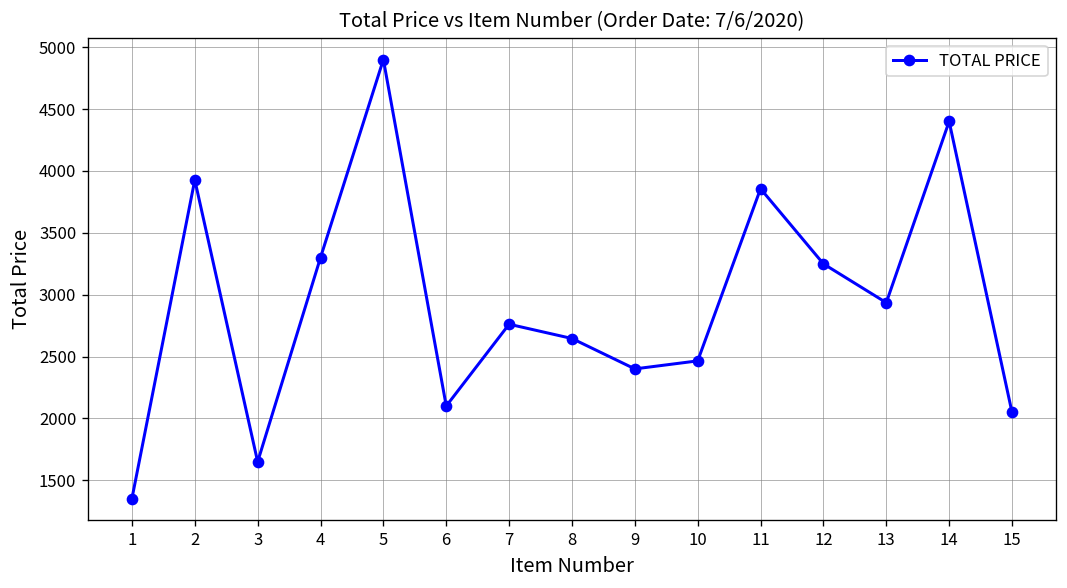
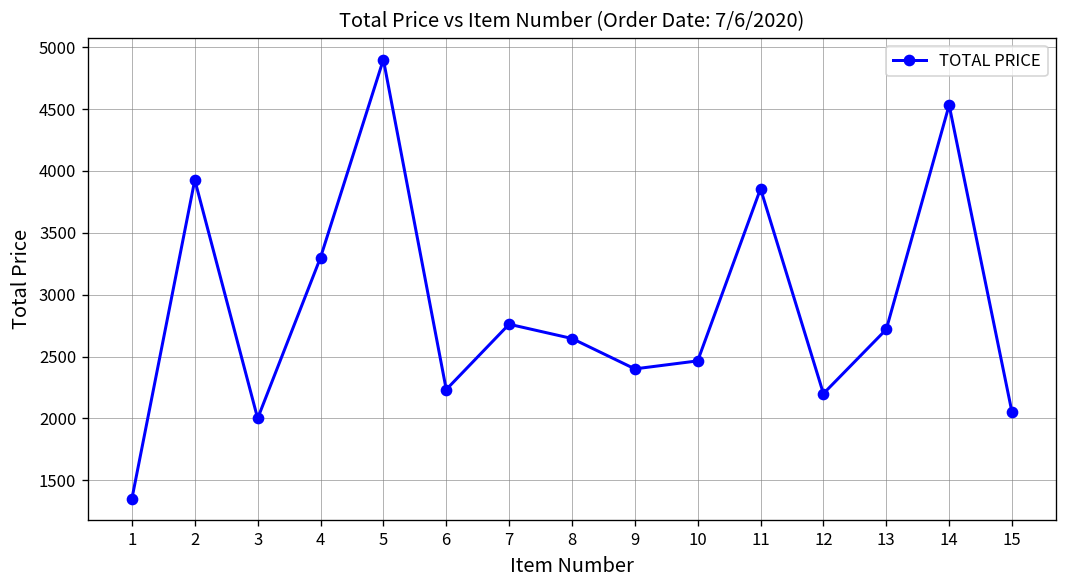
3: 1650 -> 2000
6: 2100 -> 2230
12: 3250 -> 2200
13: 2940 -> 2720
14: 4400 -> 4530
